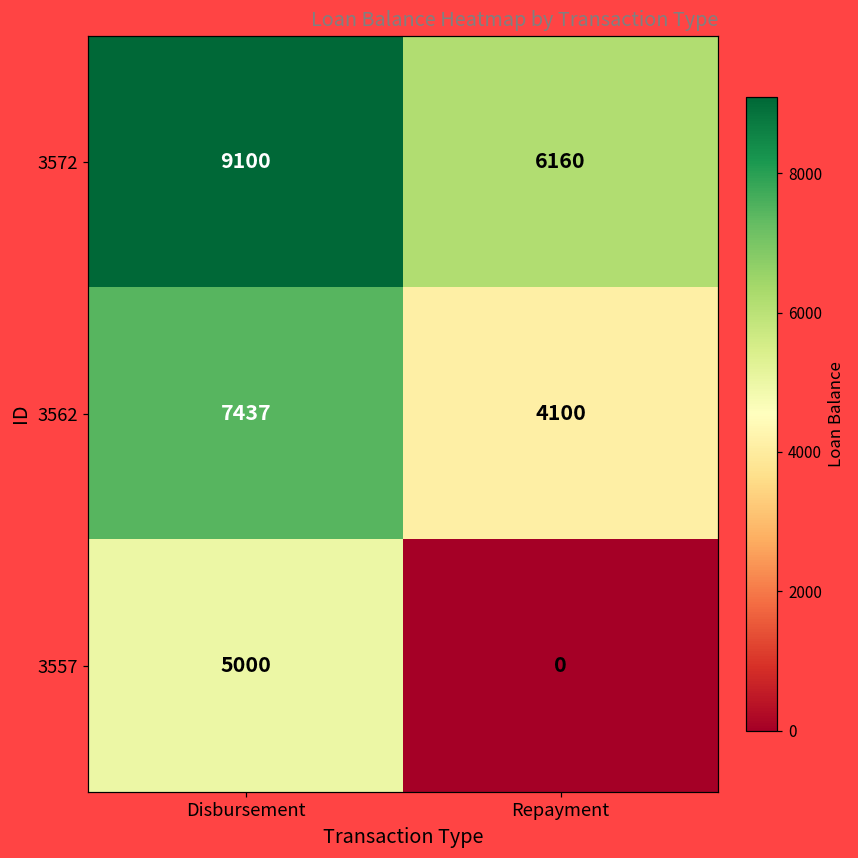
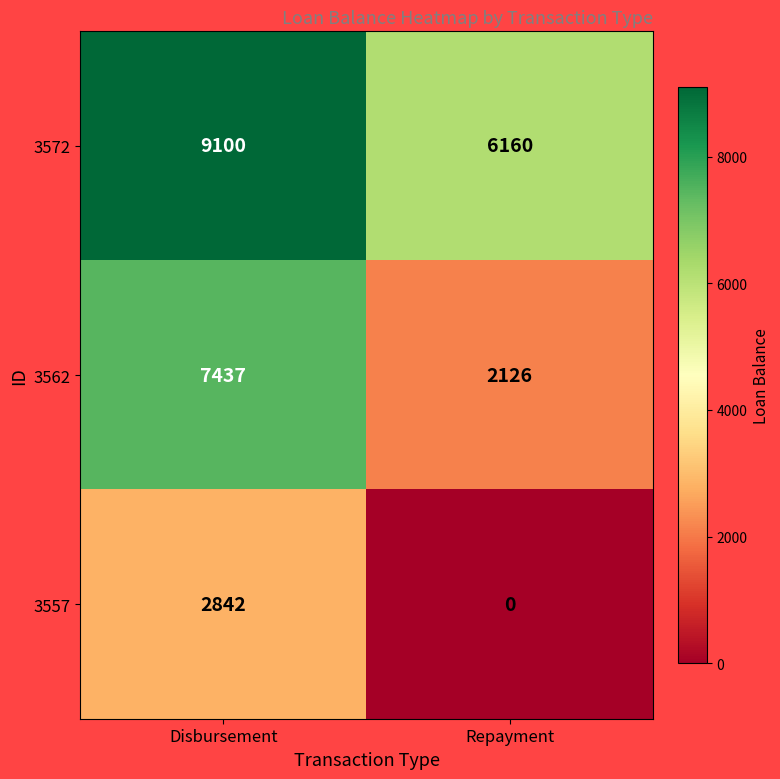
3562, Repayment: 4100 -> 2126
3557, Disbursement: 5000 -> 2842
